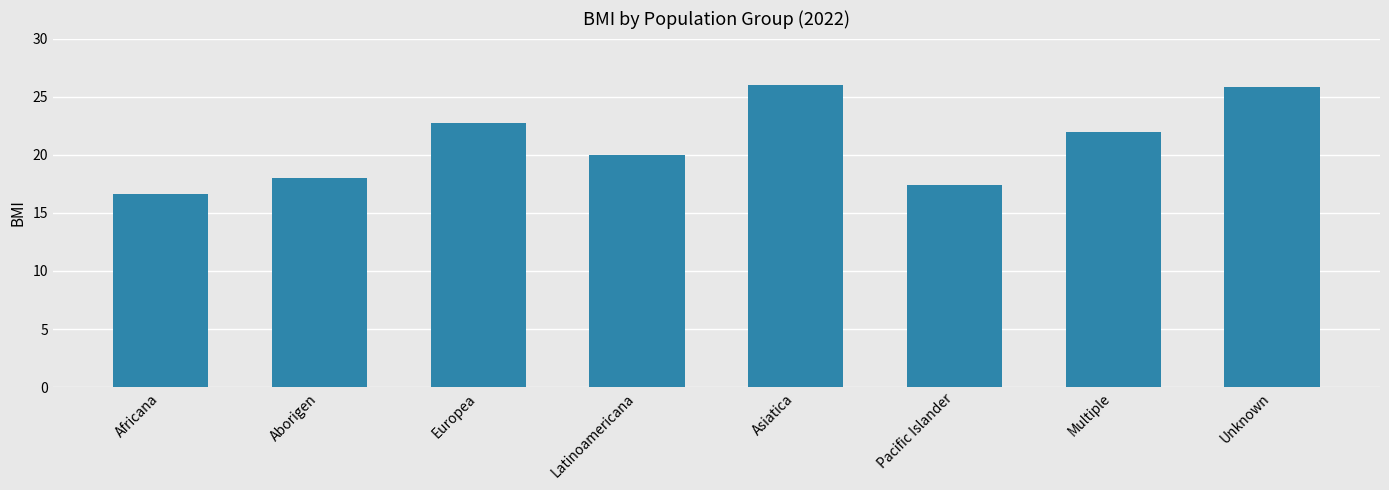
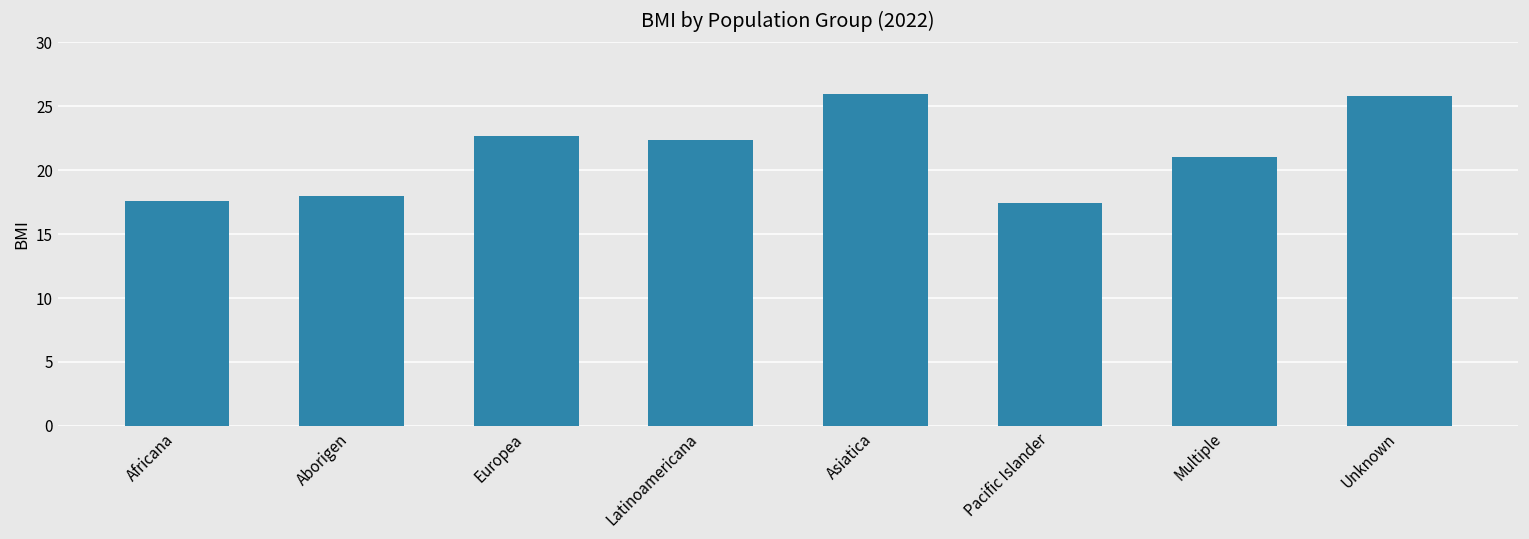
Africana: 16.6 -> 17.6
Latinoamericana: 20.0 -> 22.4
Multiple: 22 -> 21
